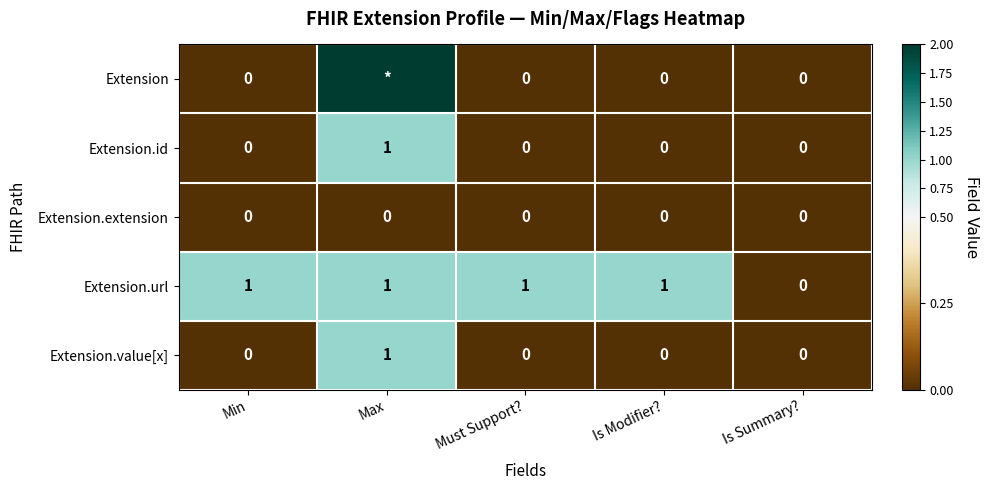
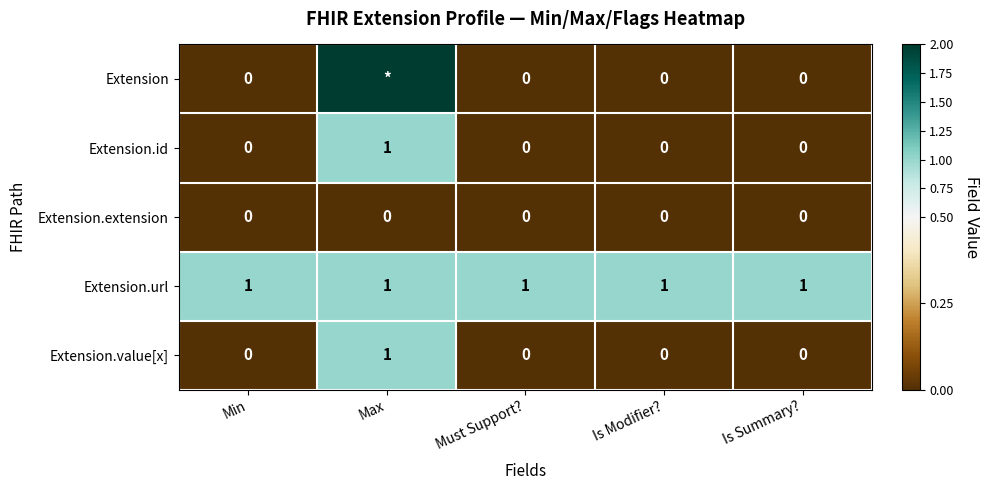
Extension.url, Is Summary?: 0 -> 1
